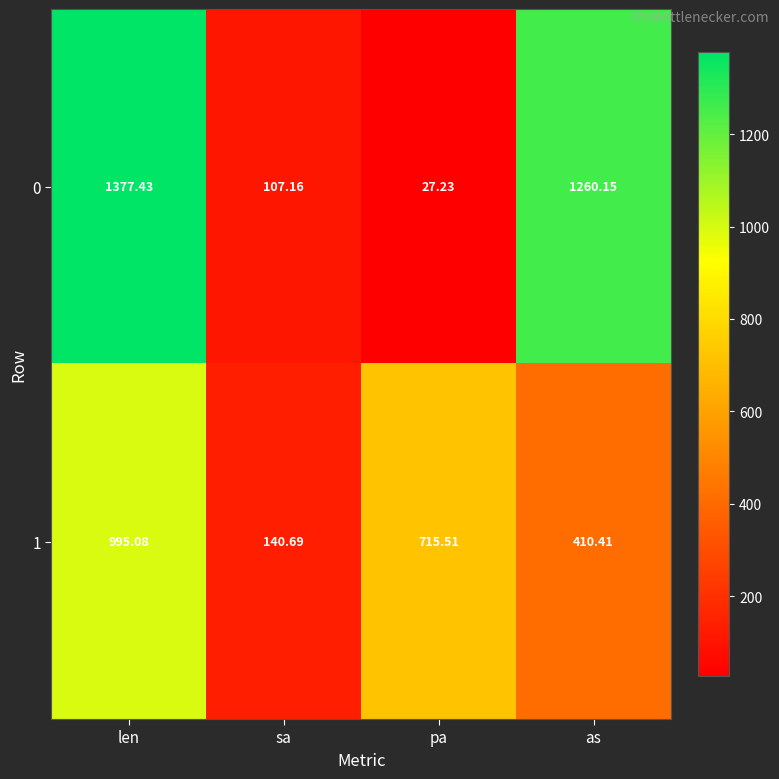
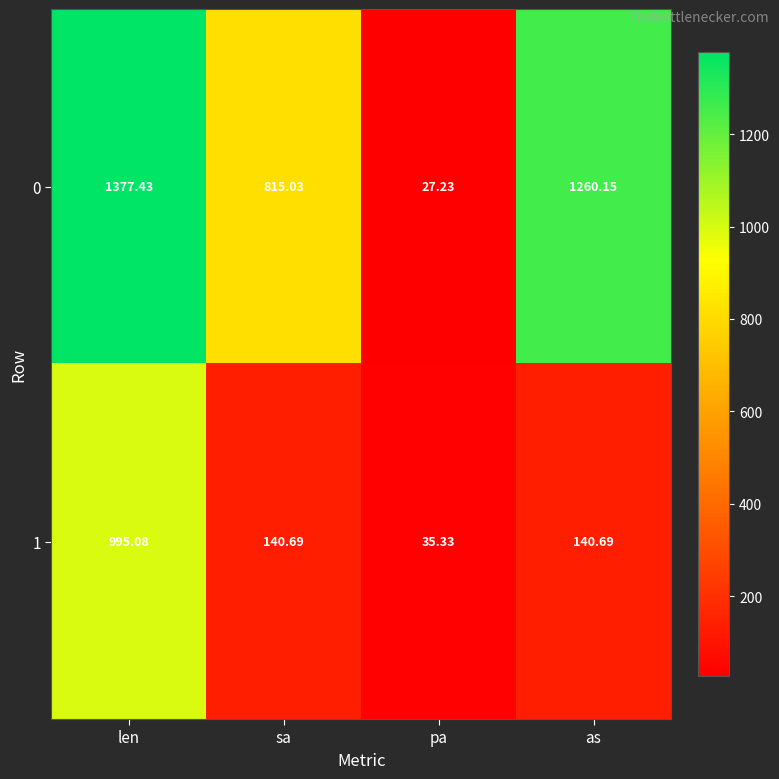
0, sa: 107.16 -> 815.03
1, pa: 715.51 -> 35.33
1, as: 410.41 -> 140.69
